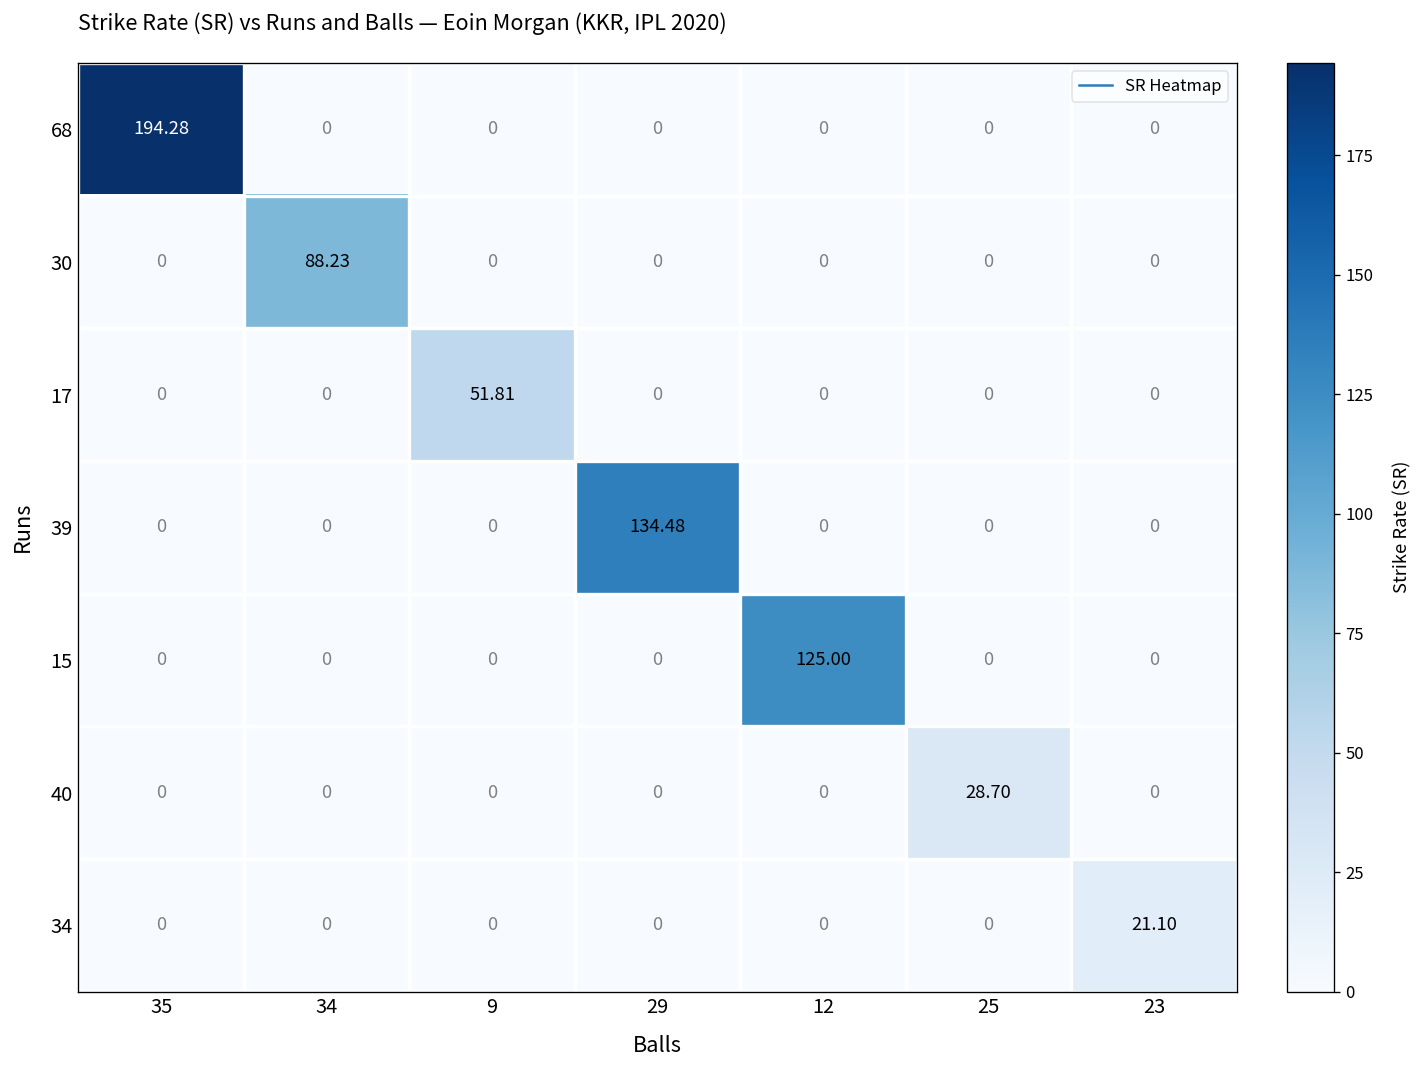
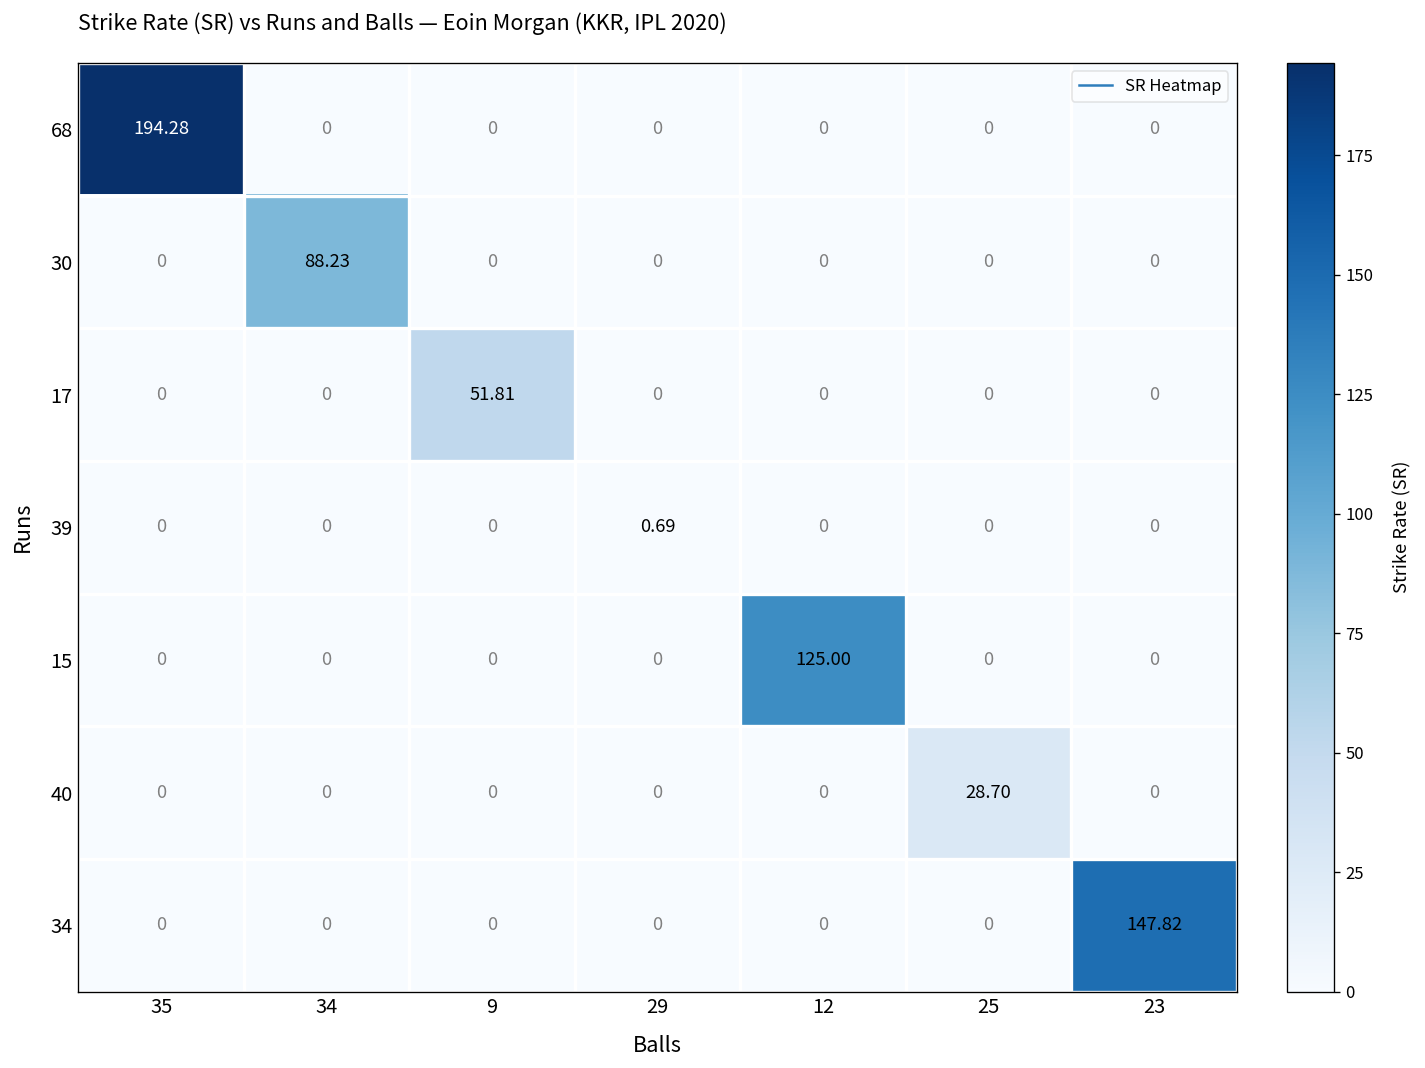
39, 29: 134.48 -> 0.69
34, 23: 21.10 -> 147.82
